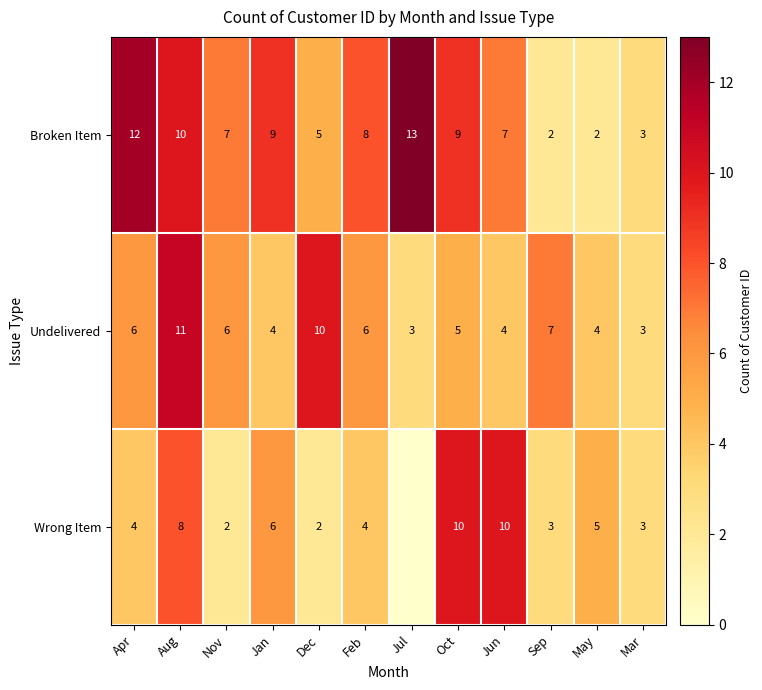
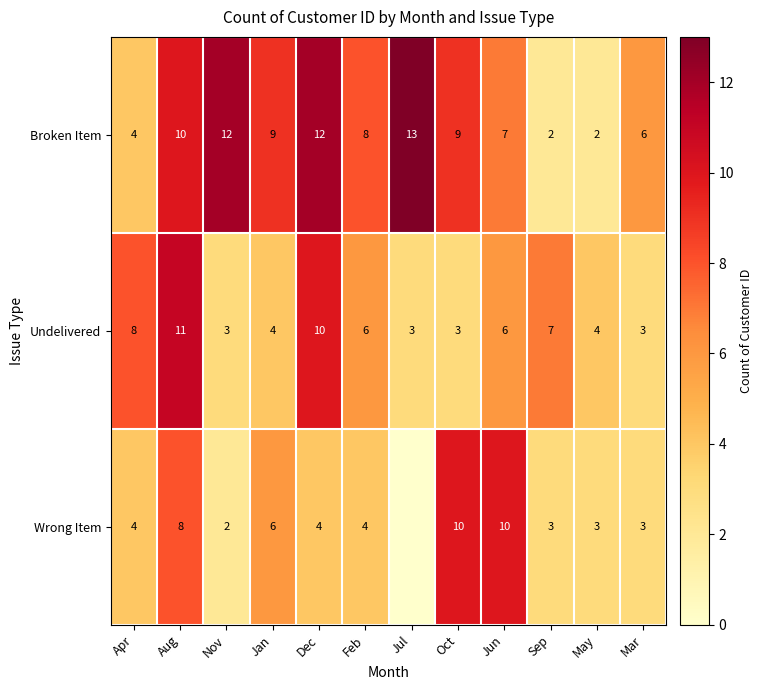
Broken Item, Apr: 12 -> 4
Broken Item, Nov: 7 -> 12
Broken Item, Dec: 5 -> 12
Broken Item, Mar: 3 -> 6
Undelivered, Apr: 6 -> 8
Undelivered, Nov: 6 -> 3
Undelivered, Oct: 5 -> 3
Undelivered, Jun: 4 -> 6
Wrong Item, Dec: 2 -> 4
Wrong Item, May: 5 -> 3
